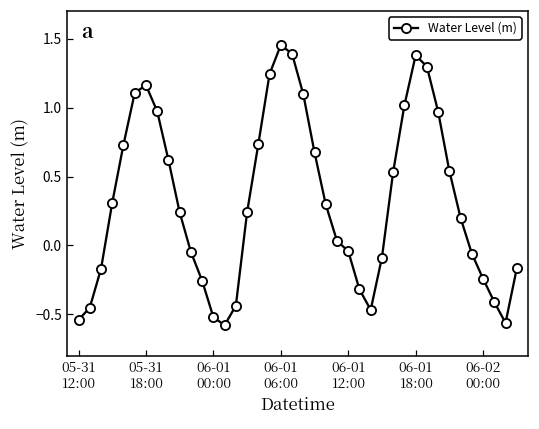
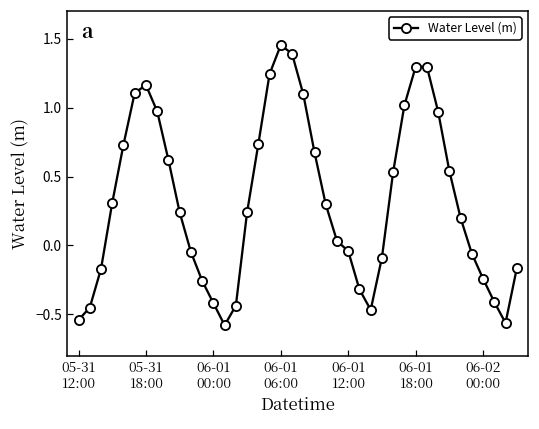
06-01 00:00: -0.52 -> -0.42
06-01 18:00: 1.38 -> 1.29
